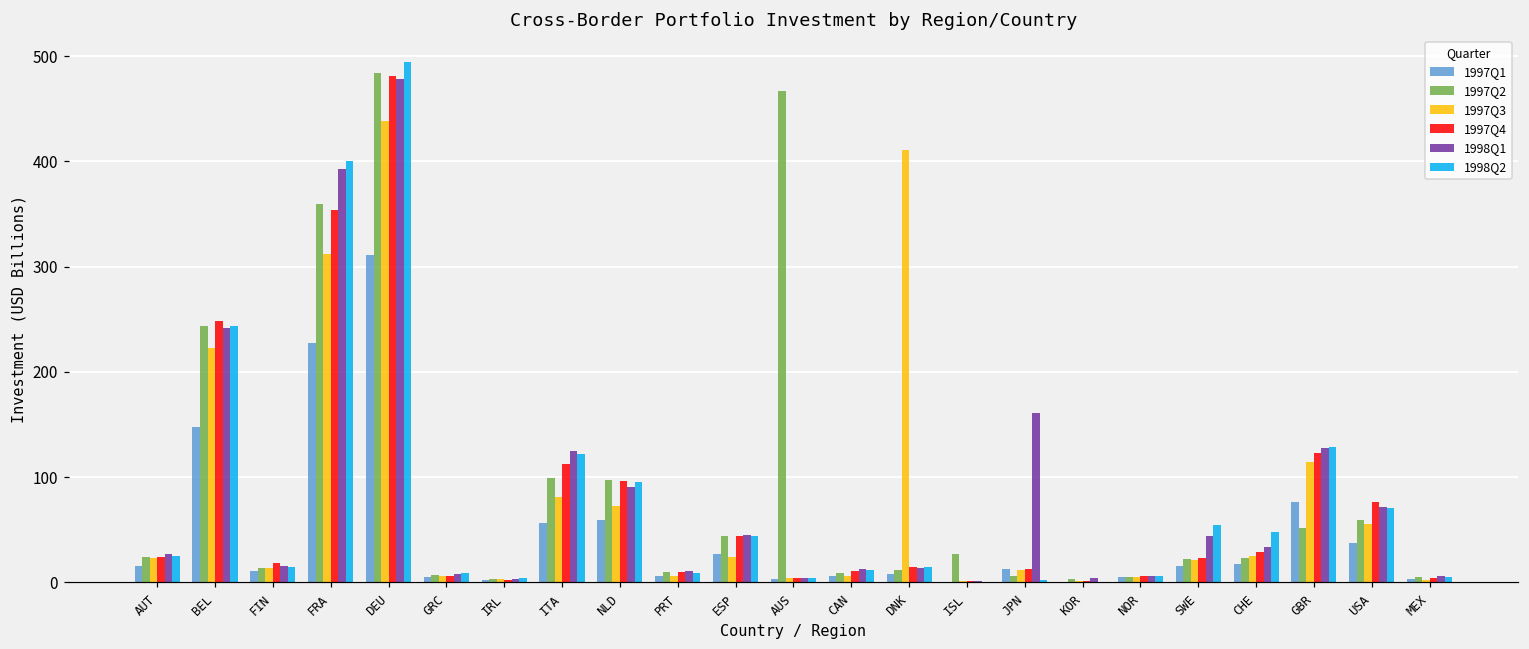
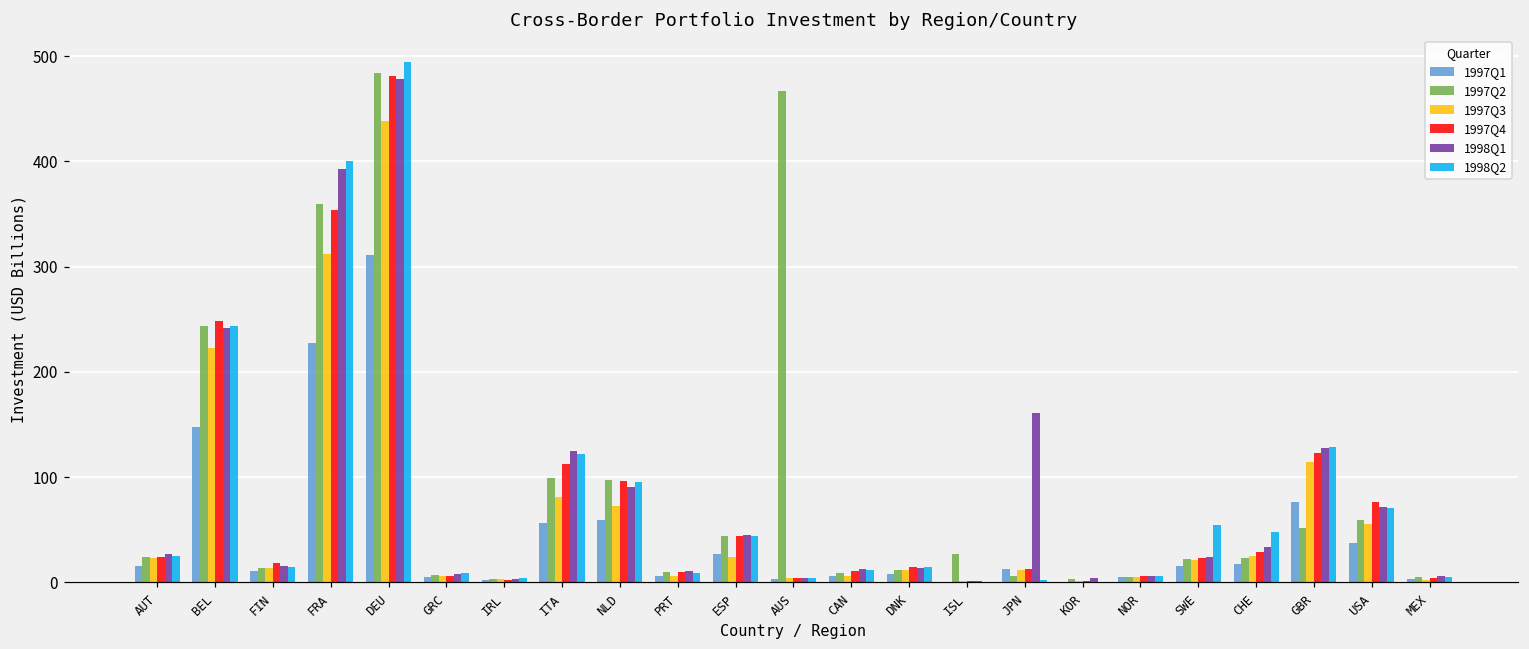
1997Q3, DNK: 410 -> 10
1998Q1, SWE: 40 -> 20
